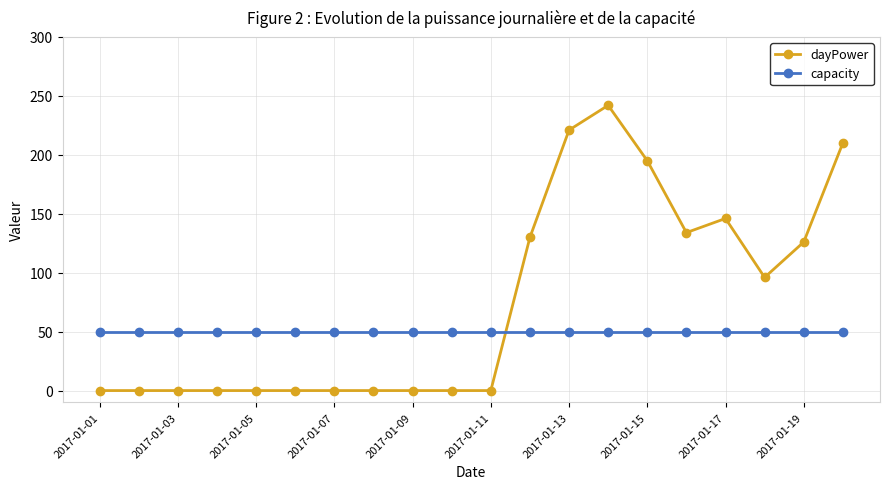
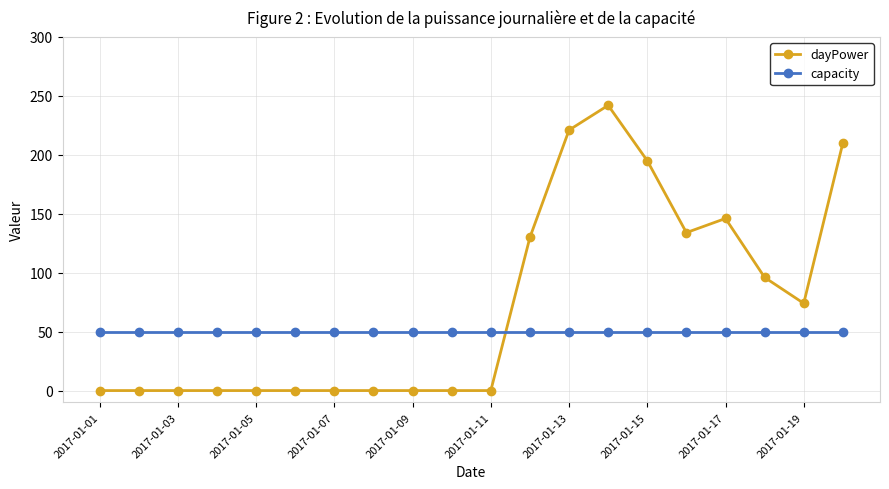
dayPower, 2017-01-19: 126 -> 74
